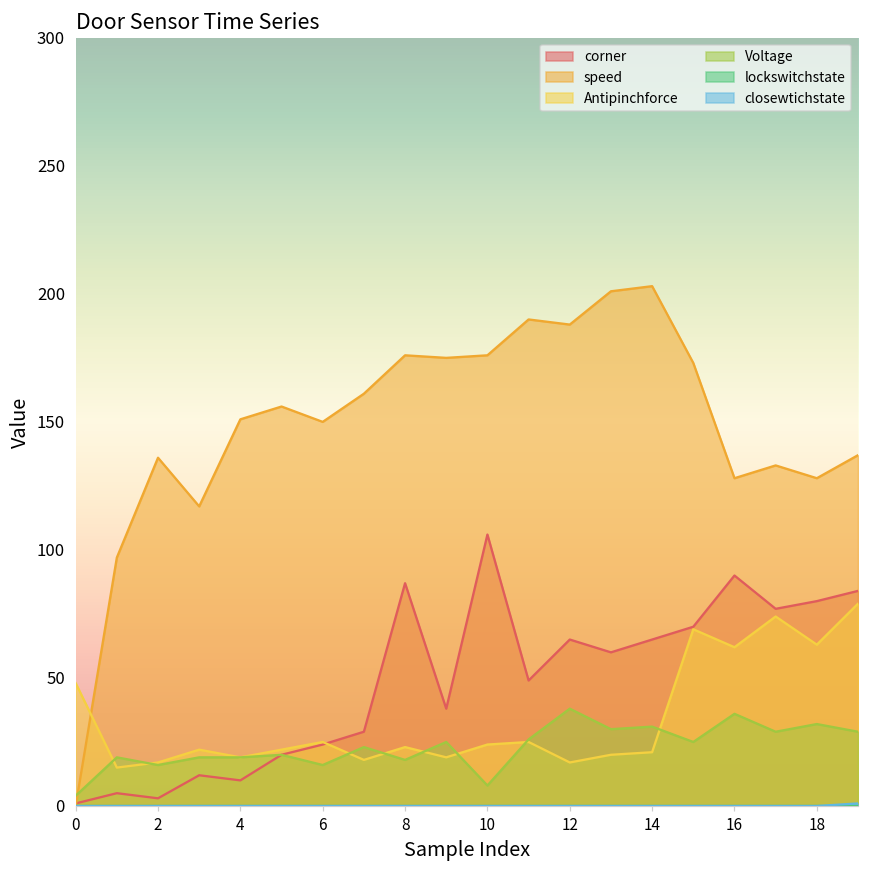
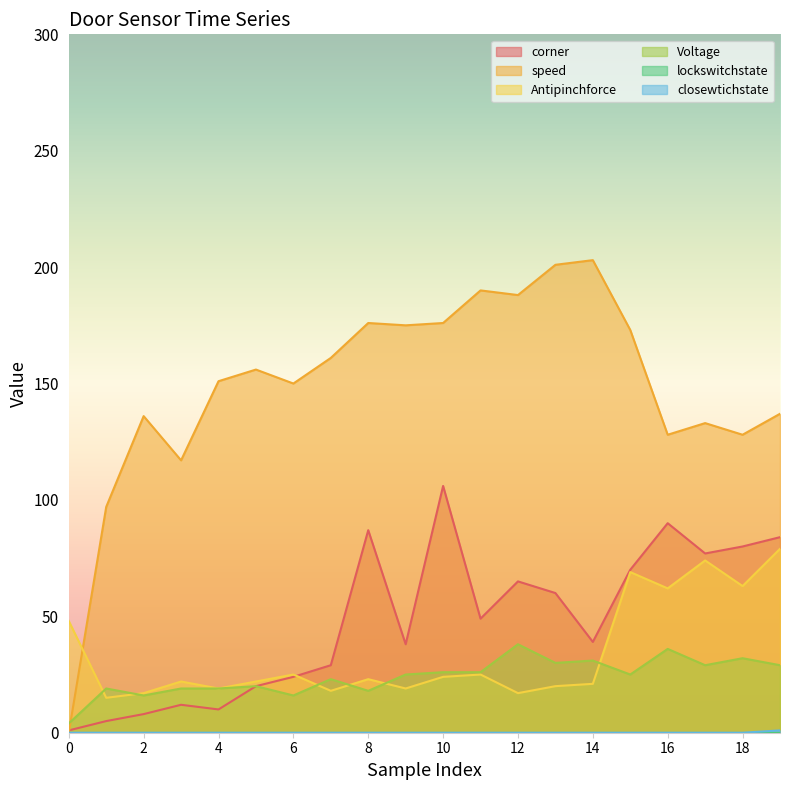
corner, 2: 3 -> 8
Voltage, 10: 8 -> 26
corner, 14: 65 -> 39
